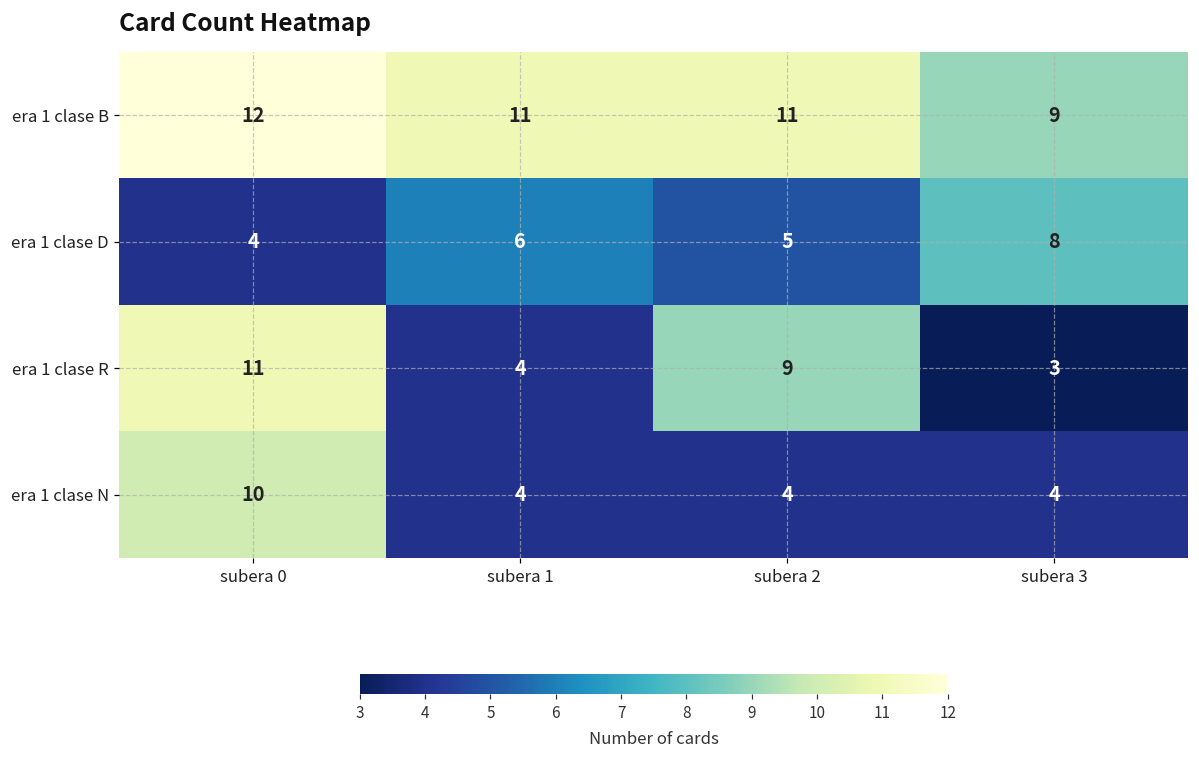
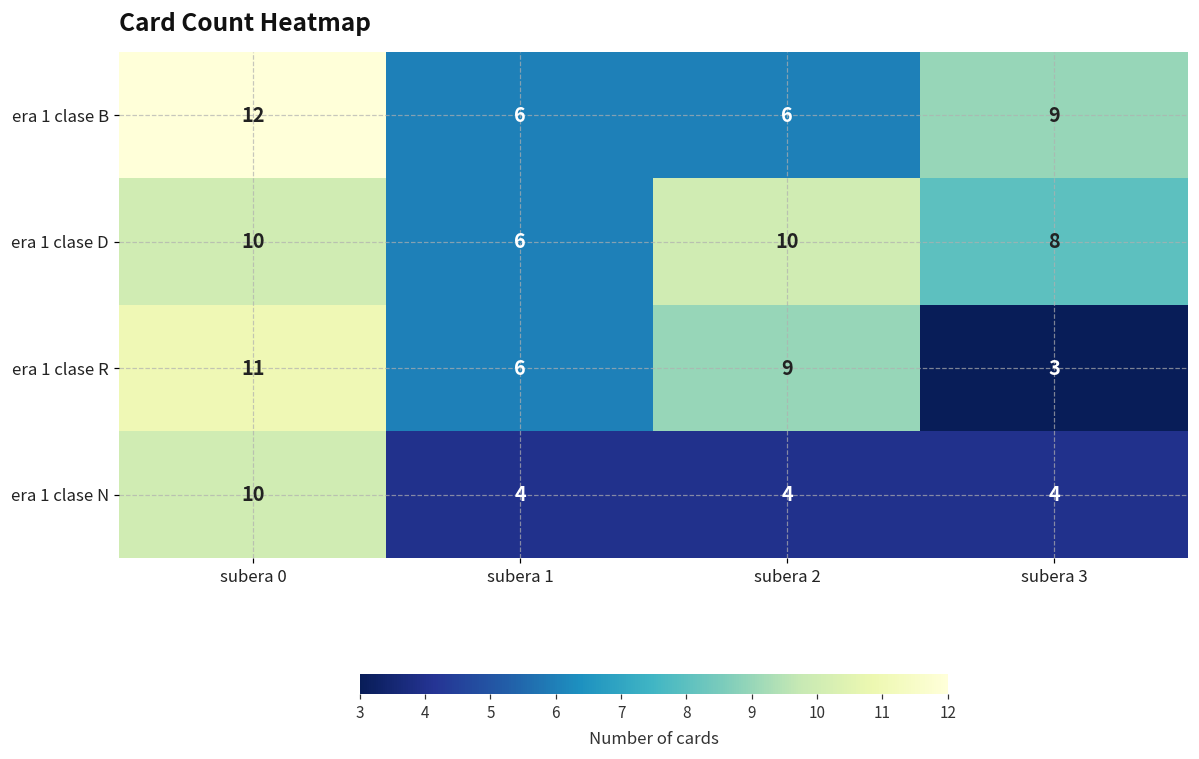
era 1 clase B, subera 1: 11 -> 6
era 1 clase B, subera 2: 11 -> 6
era 1 clase D, subera 0: 4 -> 10
era 1 clase D, subera 2: 5 -> 10
era 1 clase R, subera 1: 4 -> 6
